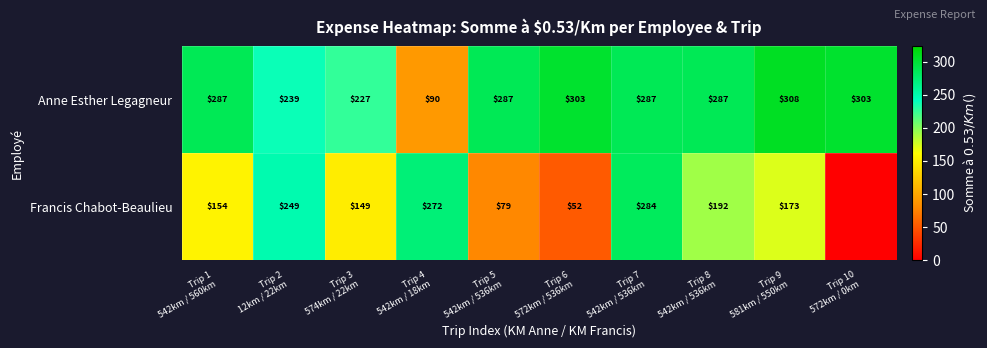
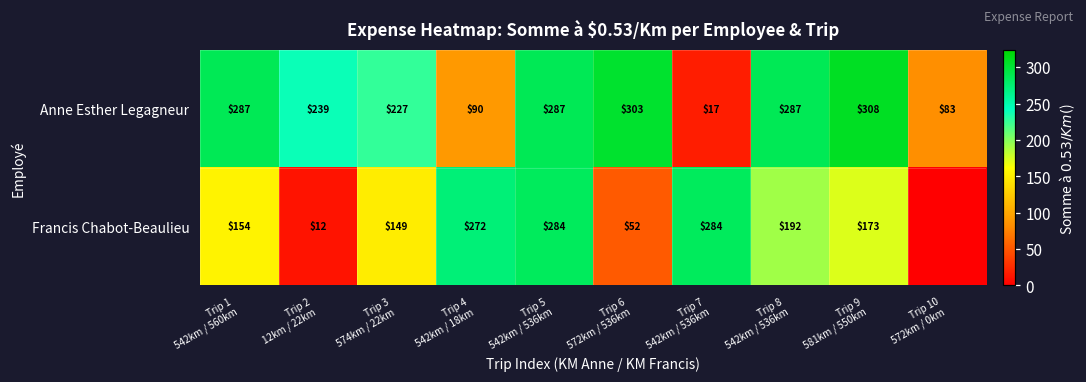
Anne Esther Legagneur, Trip 7 542km / 536km: $287 -> $17
Anne Esther Legagneur, Trip 10 572km / 0km: $303 -> $83
Francis Chabot-Beaulieu, Trip 2 12km / 22km: $249 -> $12
Francis Chabot-Beaulieu, Trip 5 542km / 536km: $79 -> $284
